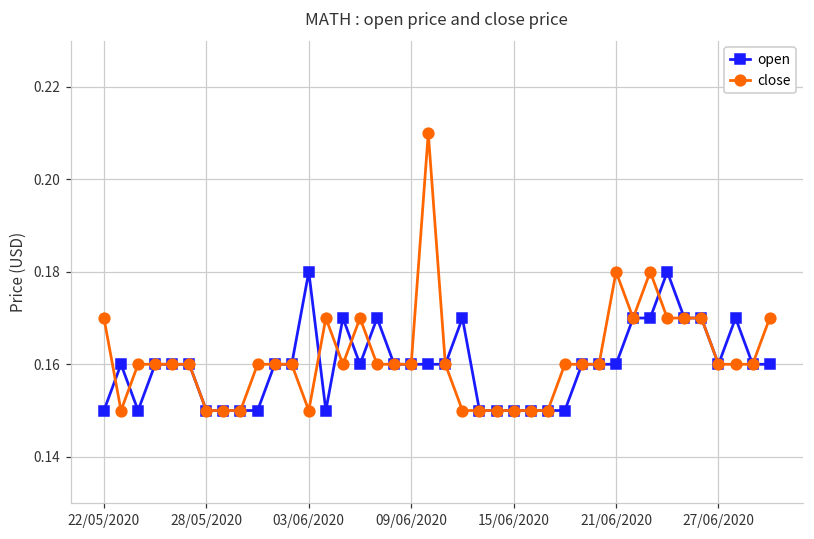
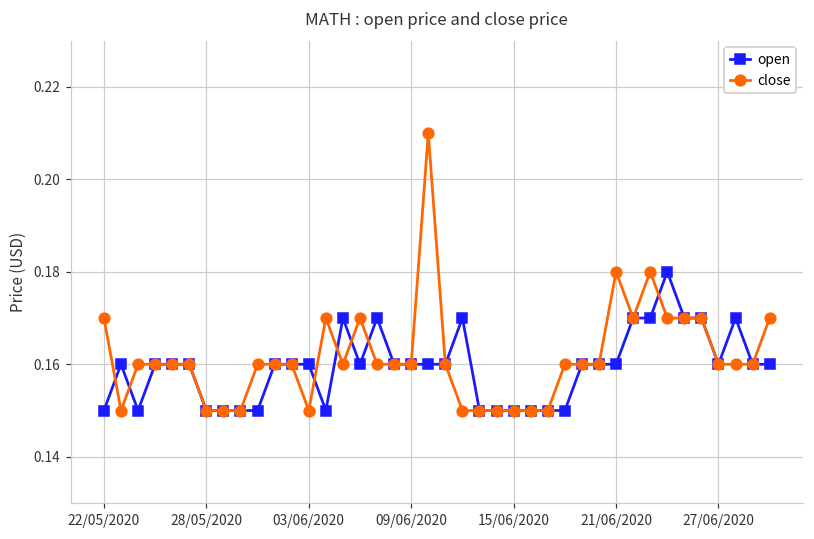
open, 03/06/2020: 0.18 -> 0.16
